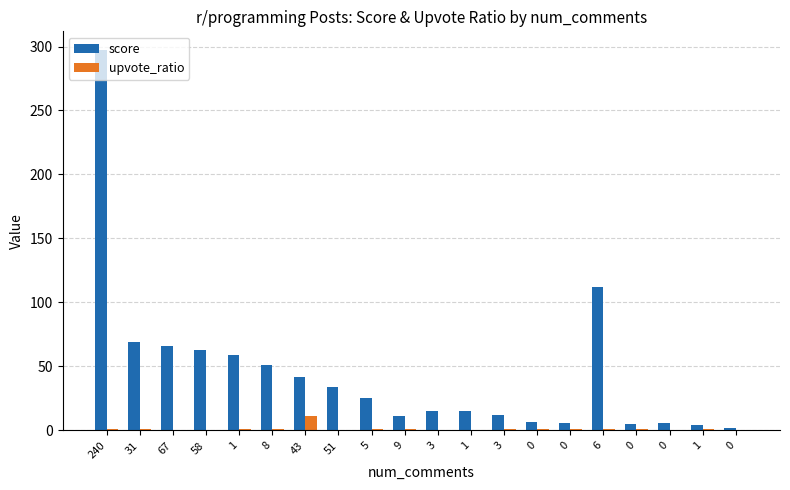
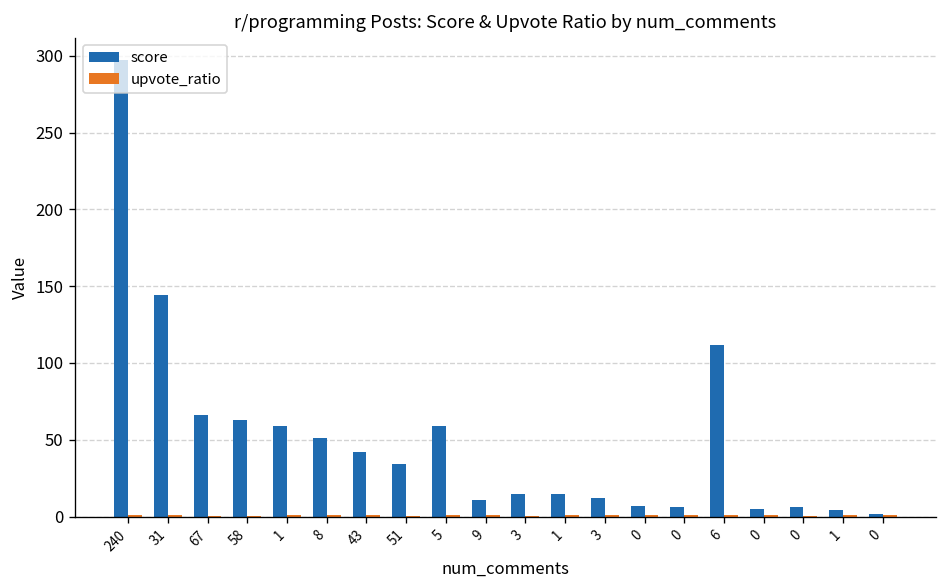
score, 31: 69 -> 144
upvote_ratio, 43: 11 -> 1
score, 5: 25 -> 59
